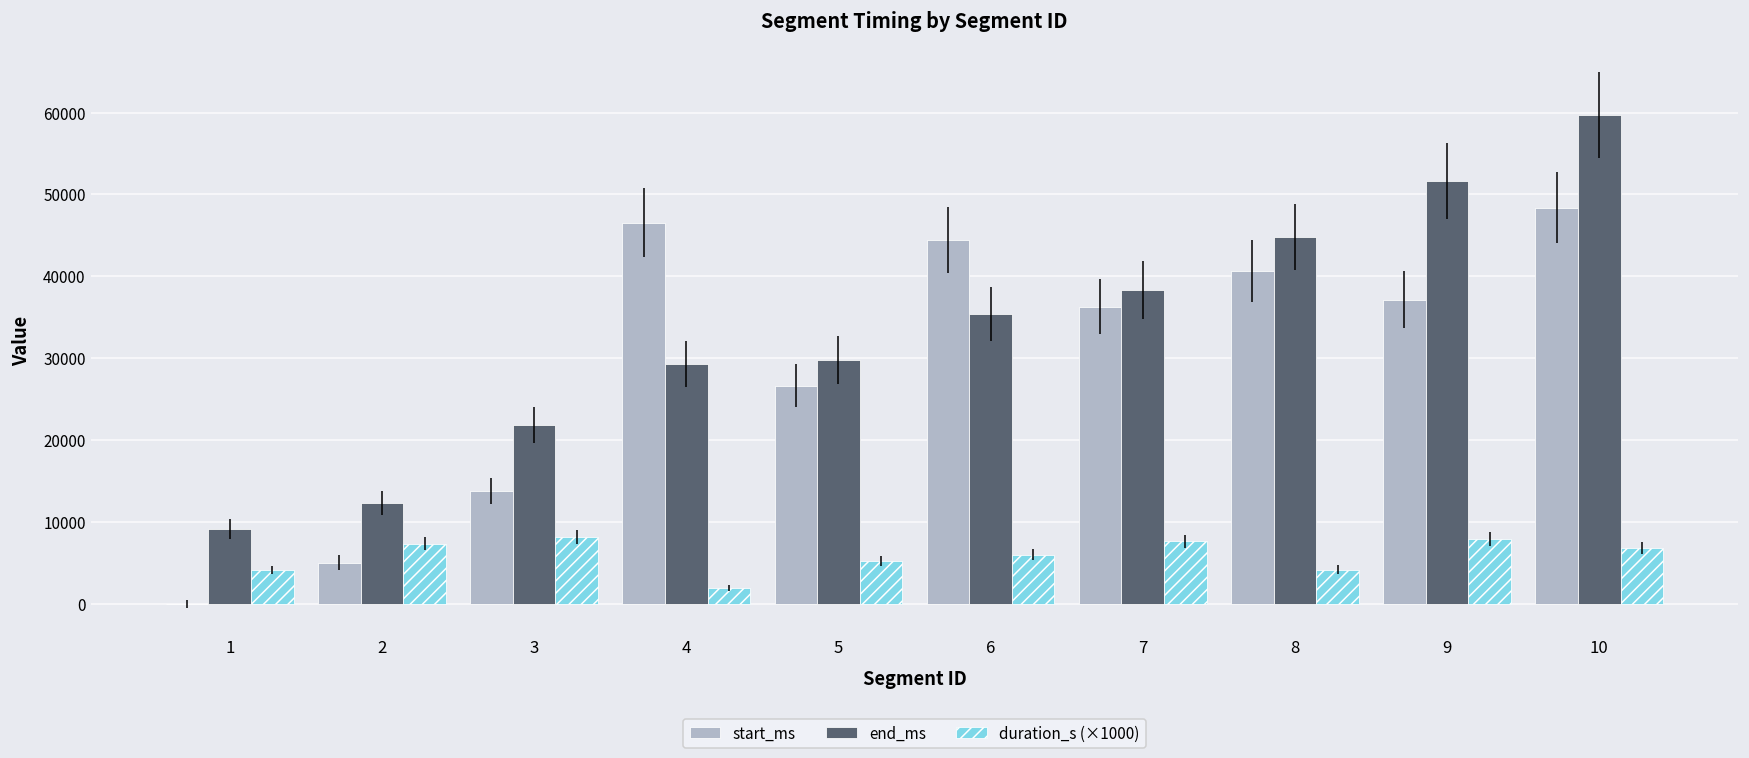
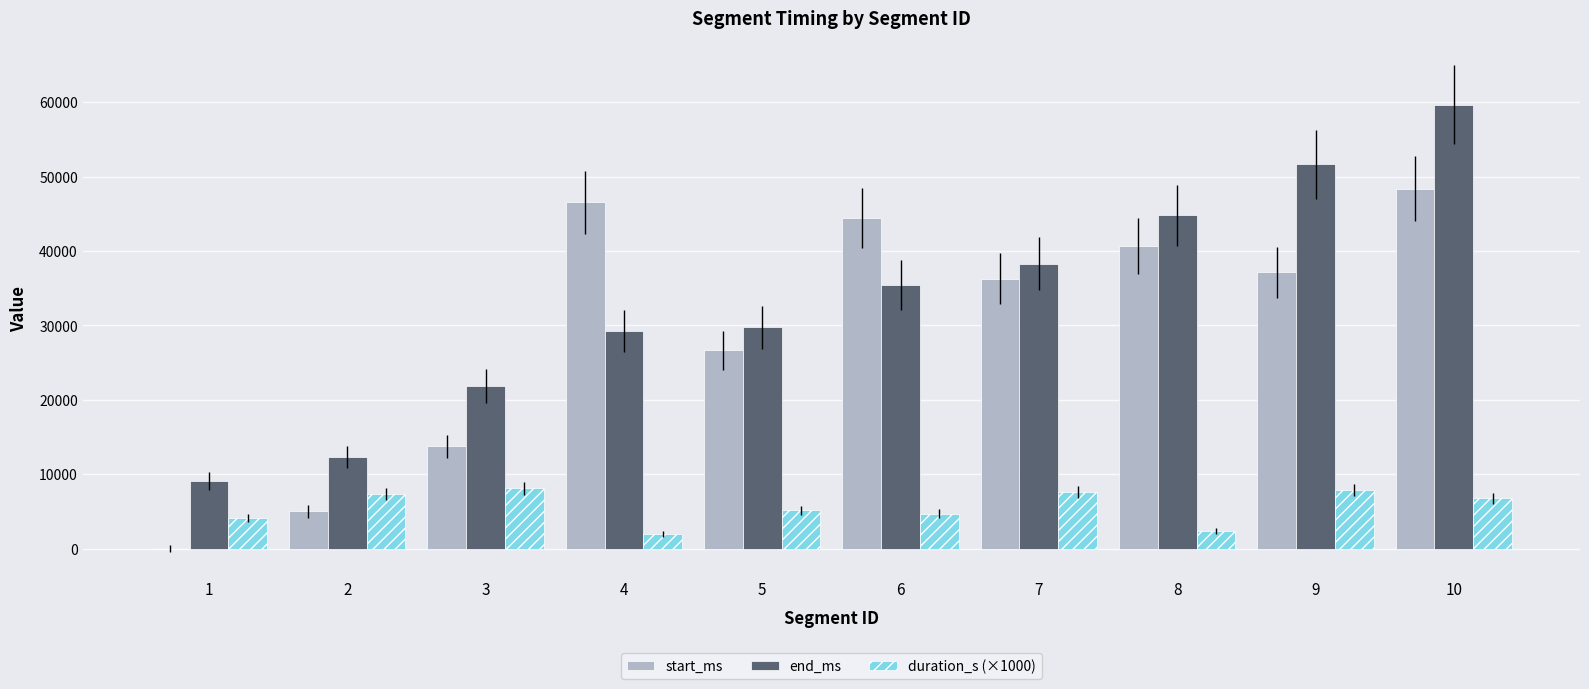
duration_s (×1000), 6: 6000 -> 5000
duration_s (×1000), 8: 4000 -> 2000
